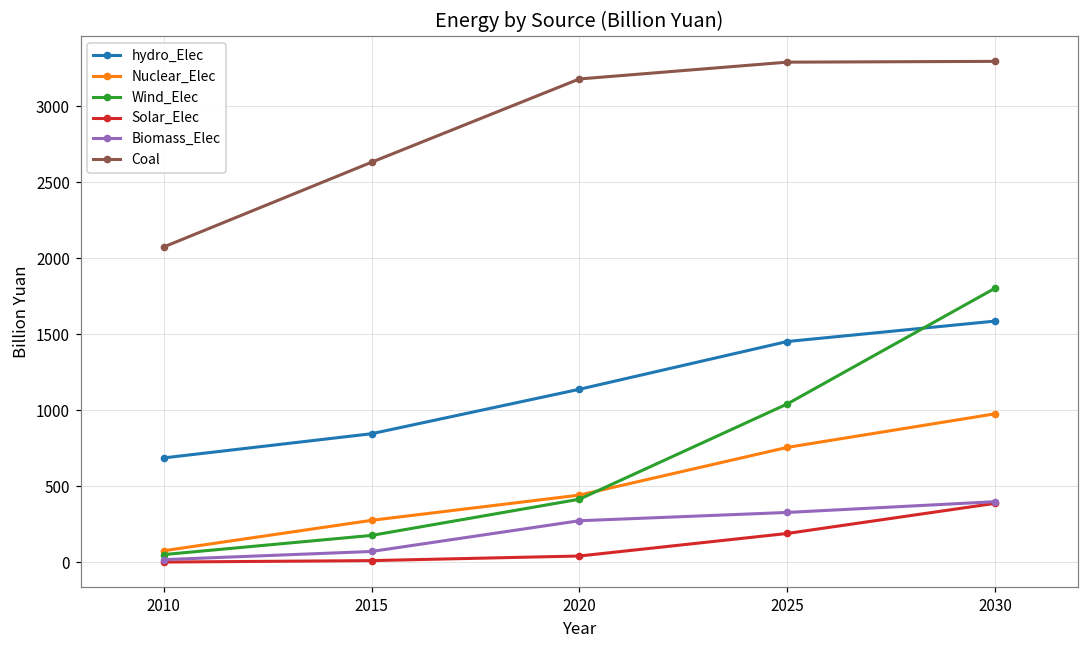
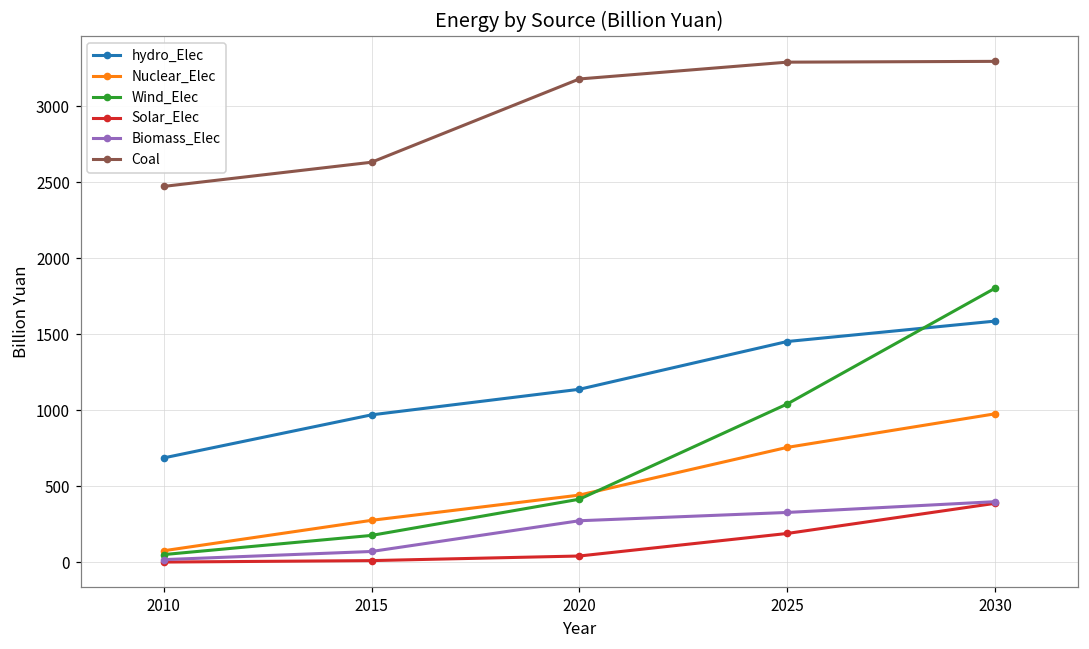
Coal, 2010: 2070 -> 2470
hydro_Elec, 2015: 840 -> 970
